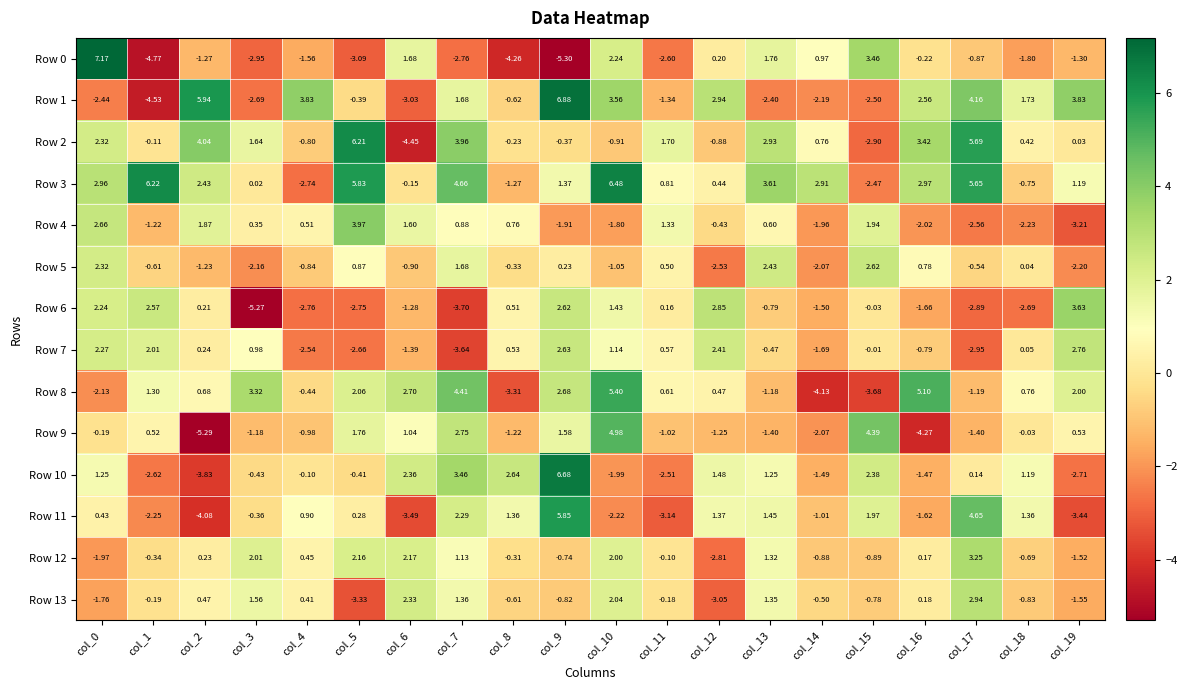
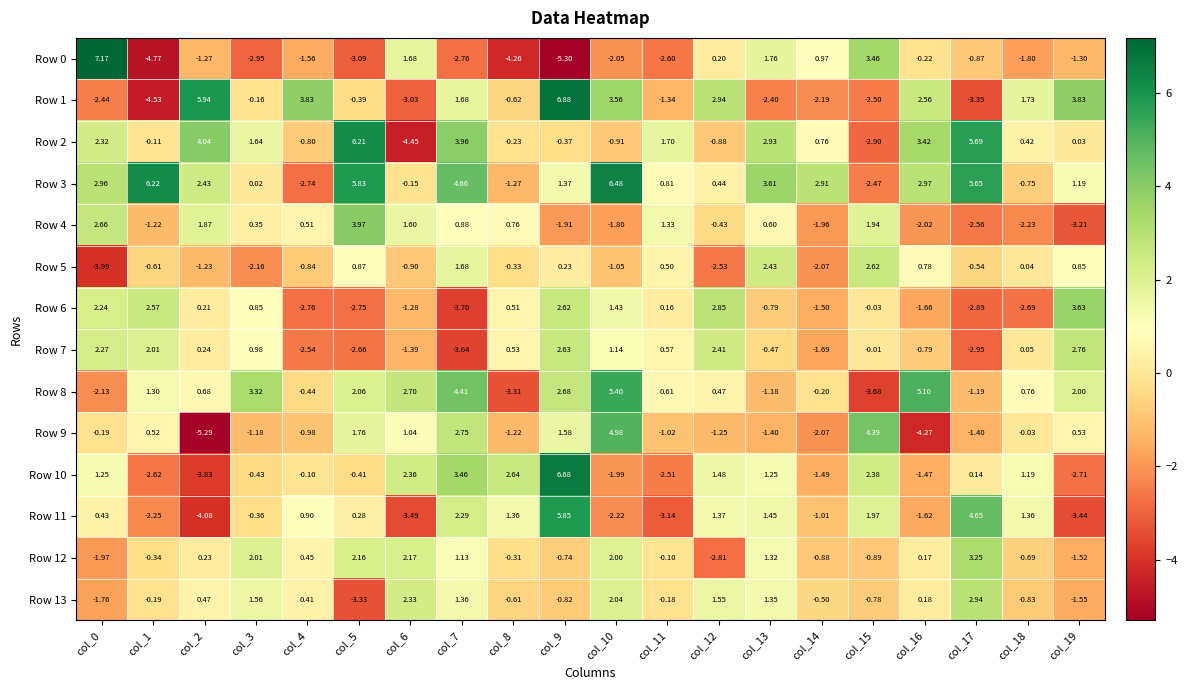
Row 0, col_10: 2.24 -> -2.05
Row 1, col_3: -2.69 -> -0.16
Row 1, col_17: 4.16 -> -3.35
Row 5, col_0: 2.32 -> -3.99
Row 5, col_19: -2.20 -> 0.85
Row 6, col_3: -5.27 -> 0.85
Row 8, col_14: -4.13 -> -0.20
Row 13, col_12: -3.05 -> 1.55
